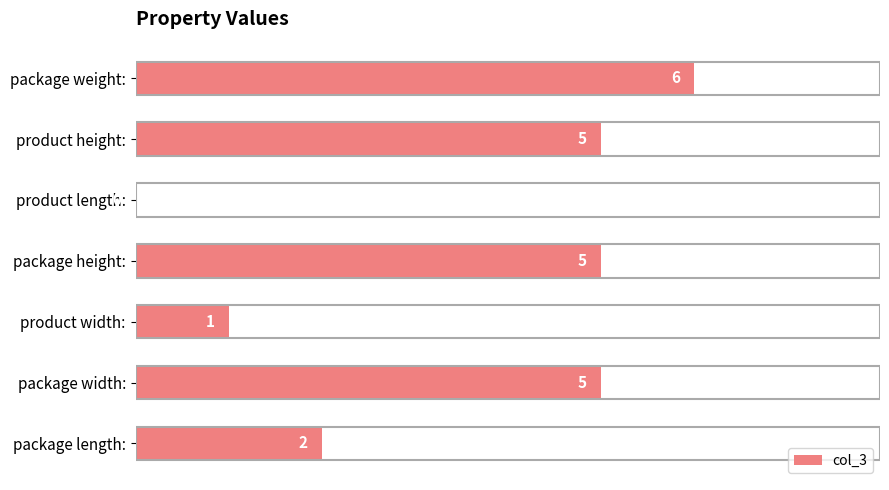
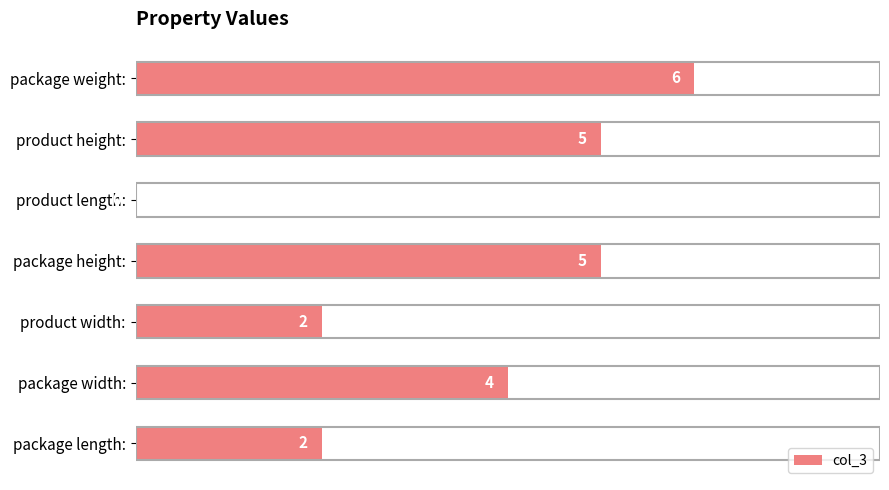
product width:: 1 -> 2
package width:: 5 -> 4
